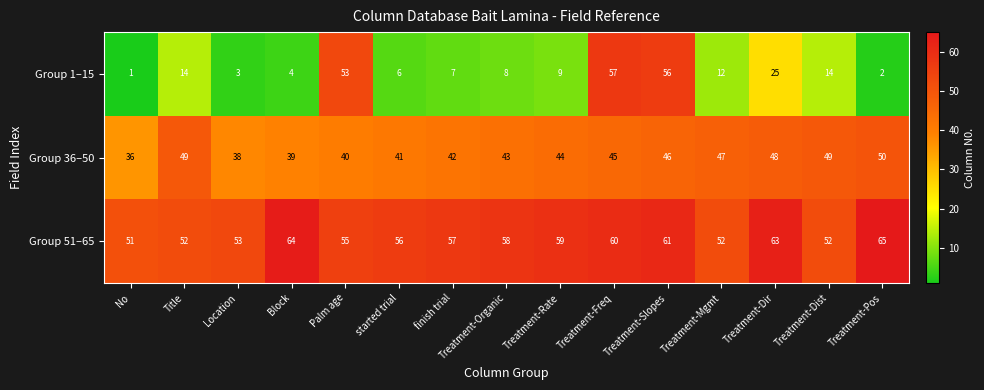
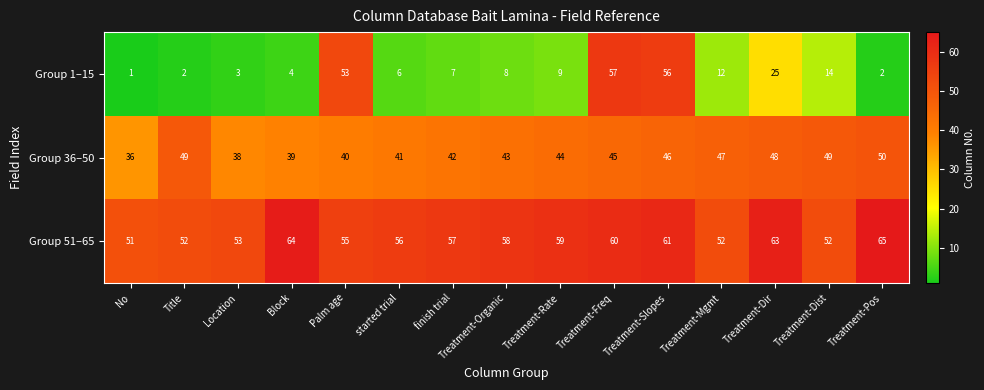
Group 1–15, Title: 14 -> 2
